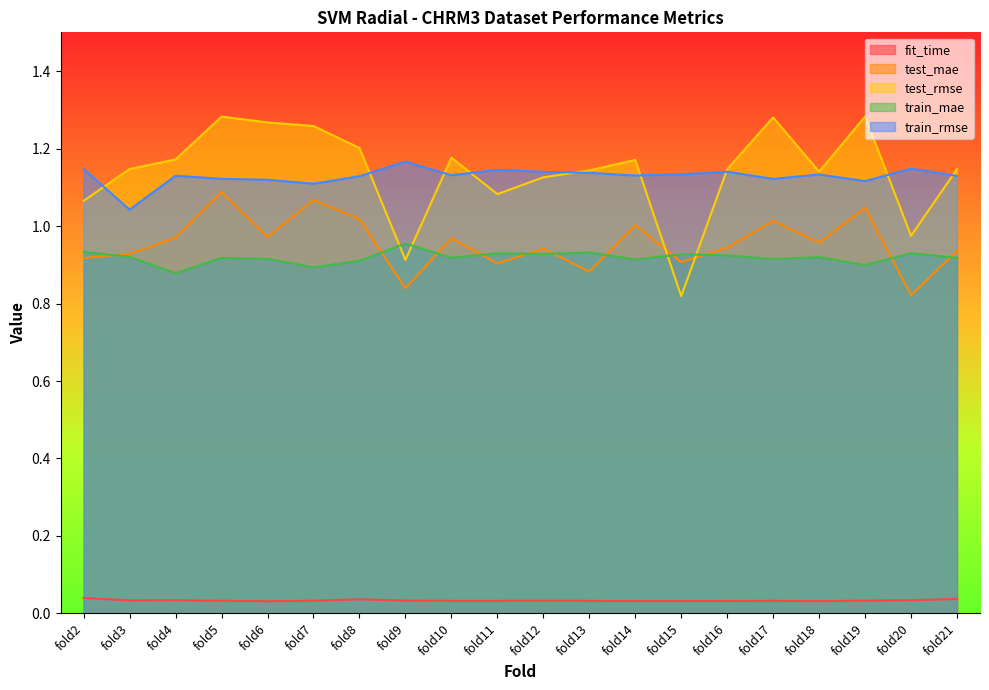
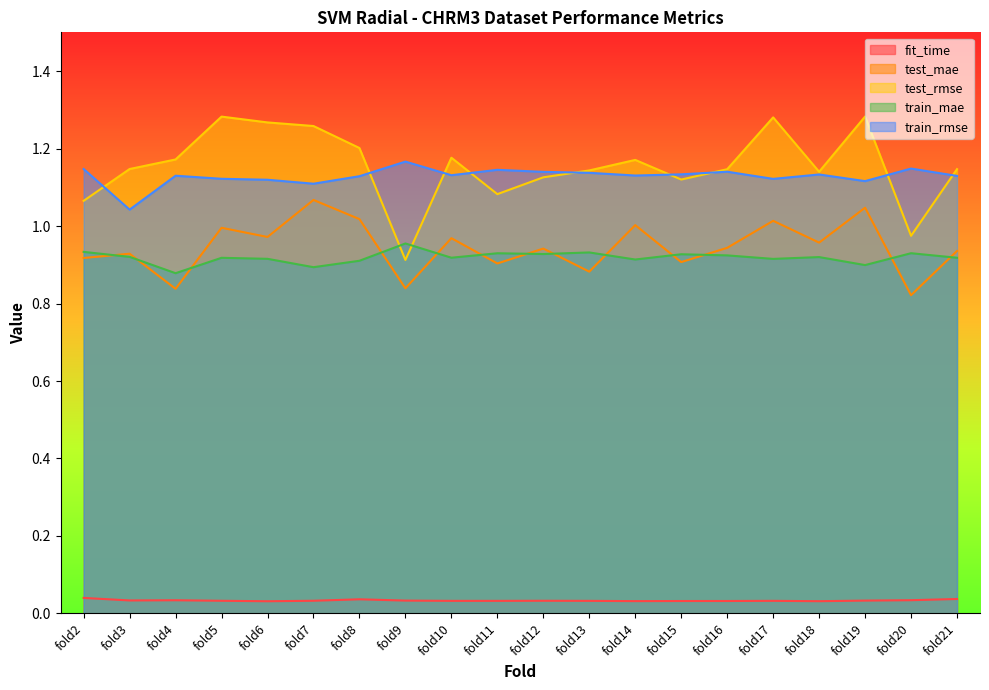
test_mae, fold4: 0.97 -> 0.84
test_mae, fold5: 1.09 -> 1.00
test_rmse, fold15: 0.82 -> 1.12
